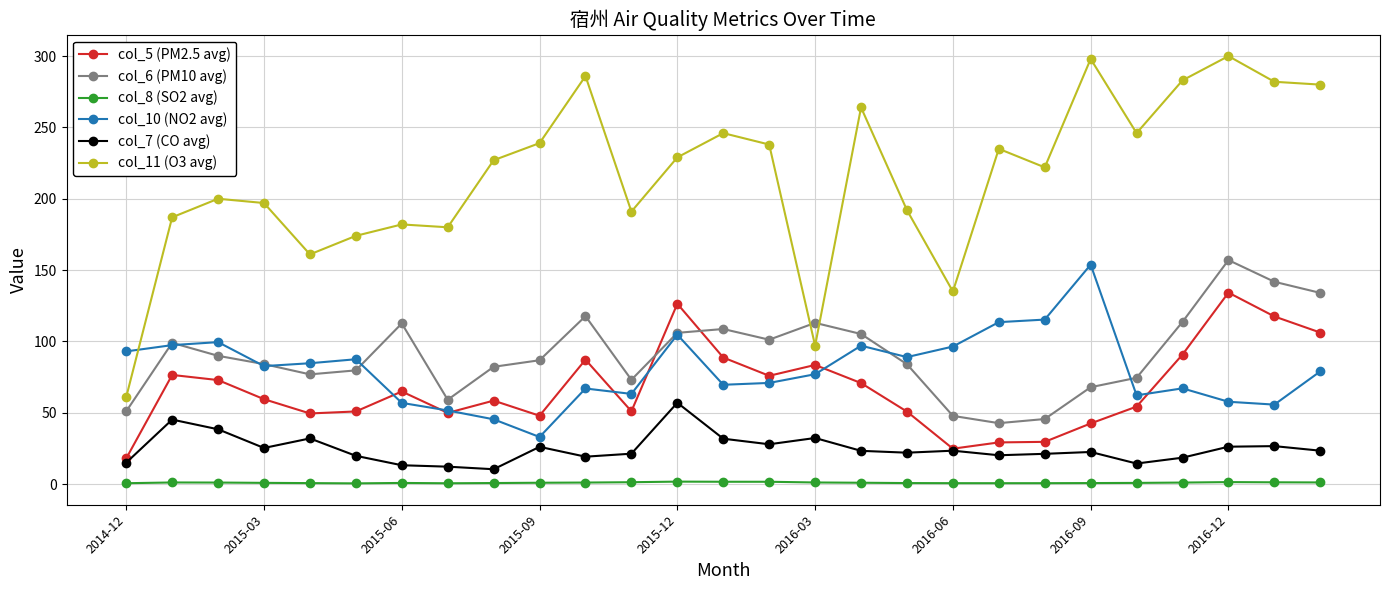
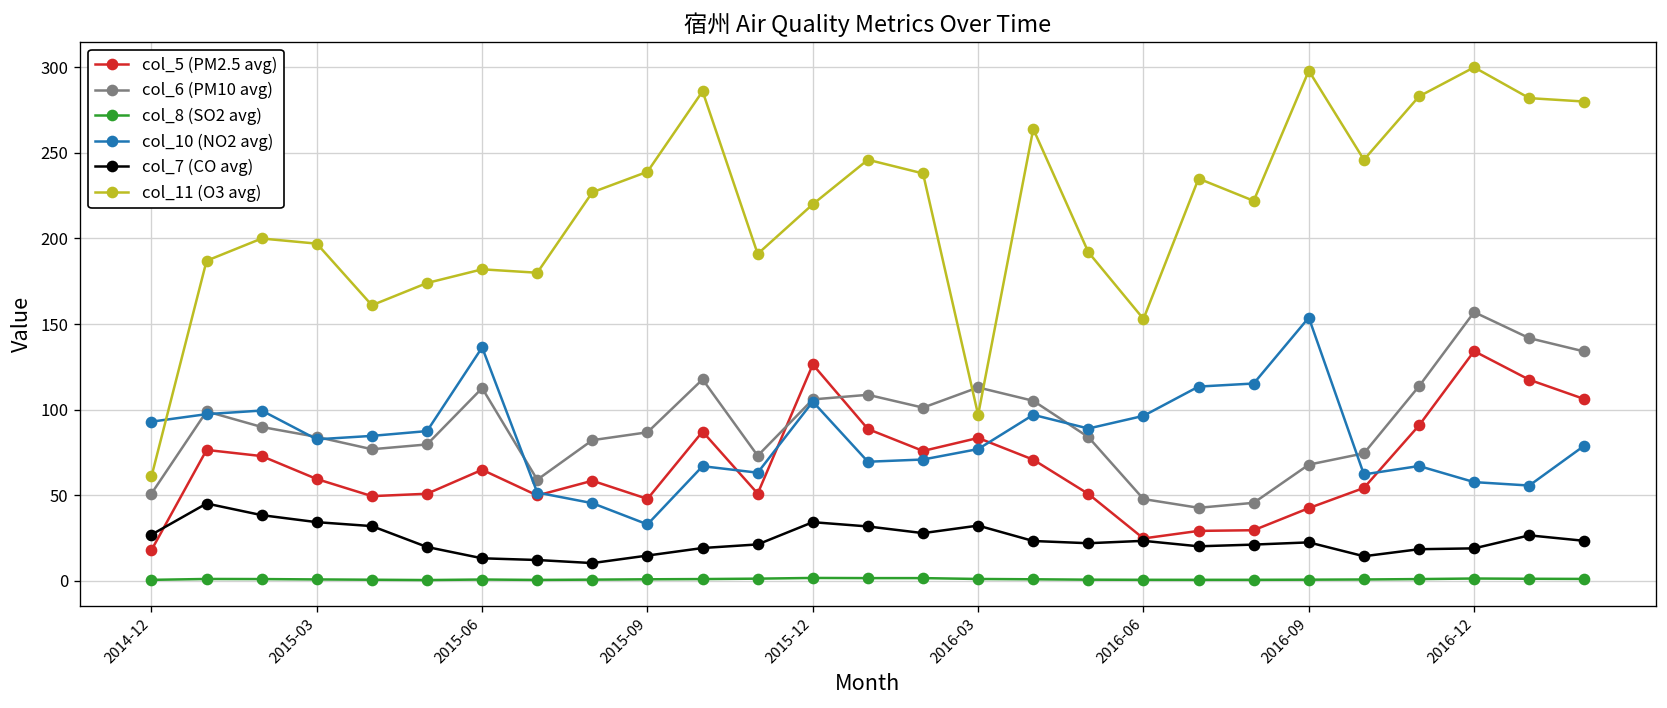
col_7 (CO avg), 2014-12: 15 -> 27
col_7 (CO avg), 2015-03: 25 -> 34
col_10 (NO2 avg), 2015-06: 57 -> 136
col_7 (CO avg), 2015-09: 26 -> 15
col_7 (CO avg), 2015-12: 57 -> 34
col_11 (O3 avg), 2015-12: 229 -> 220
col_11 (O3 avg), 2016-06: 135 -> 153
col_7 (CO avg), 2016-12: 26 -> 19
